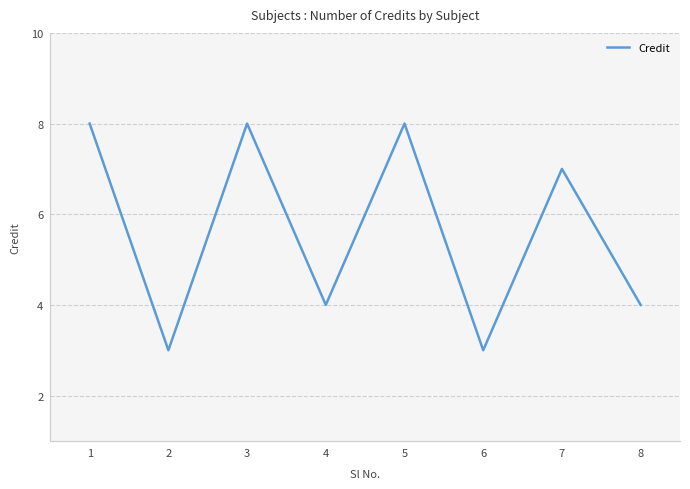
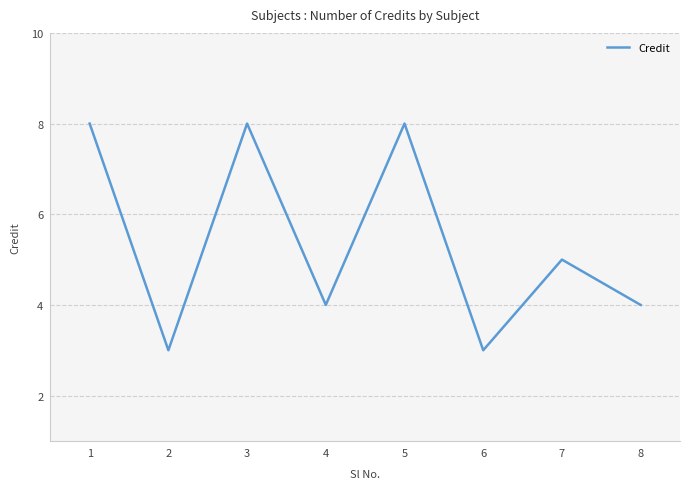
7: 7 -> 5
